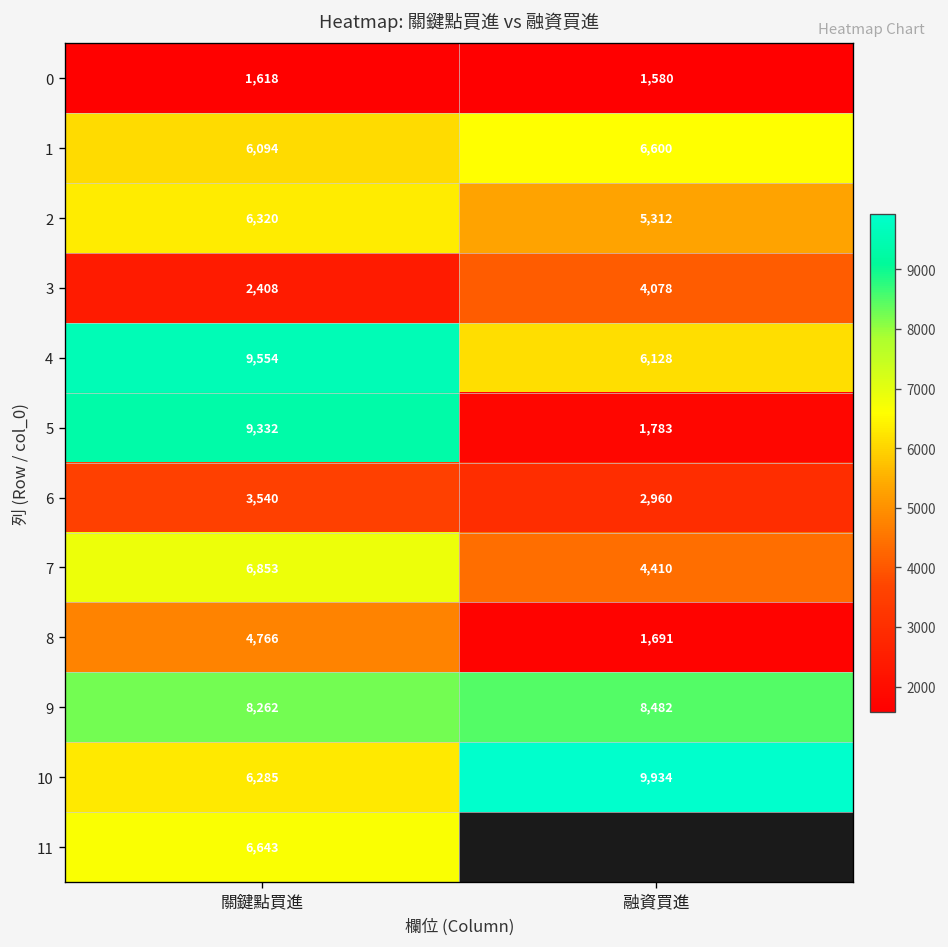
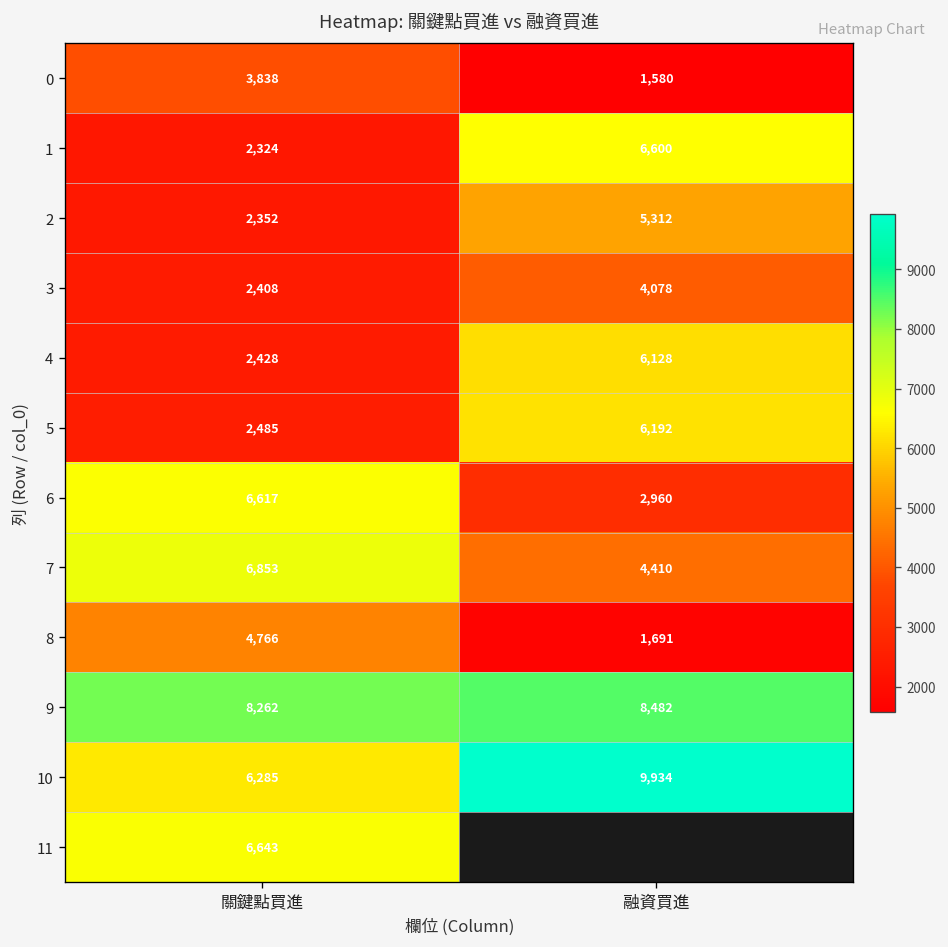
0, 關鍵點買進: 1,618 -> 3,838
1, 關鍵點買進: 6,094 -> 2,324
2, 關鍵點買進: 6,320 -> 2,352
4, 關鍵點買進: 9,554 -> 2,428
5, 關鍵點買進: 9,332 -> 2,485
5, 融資買進: 1,783 -> 6,192
6, 關鍵點買進: 3,540 -> 6,617
